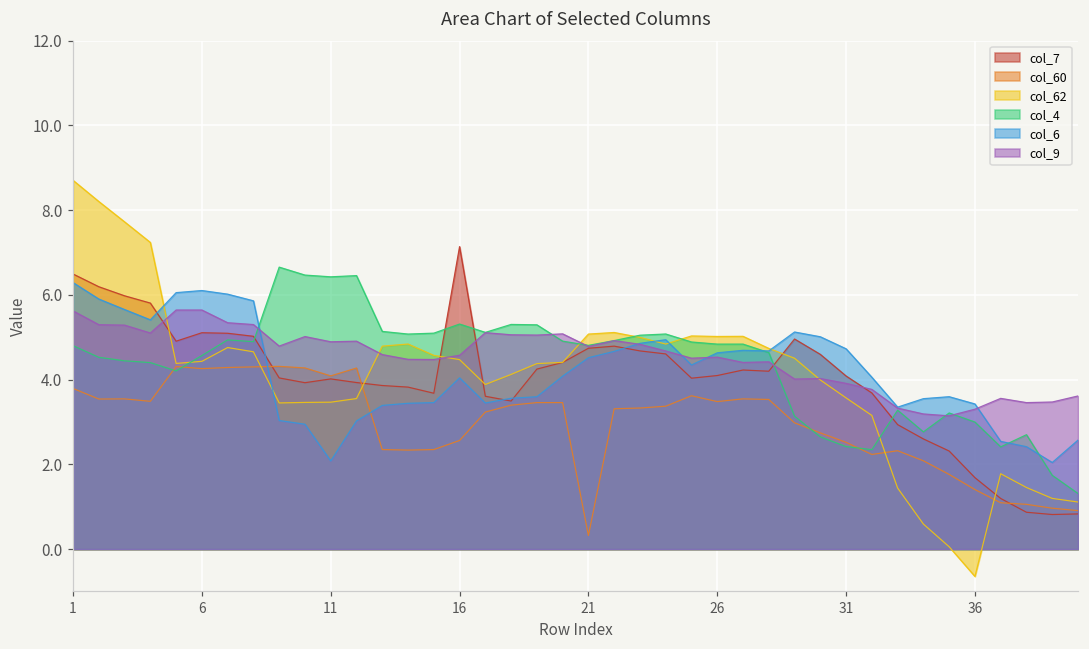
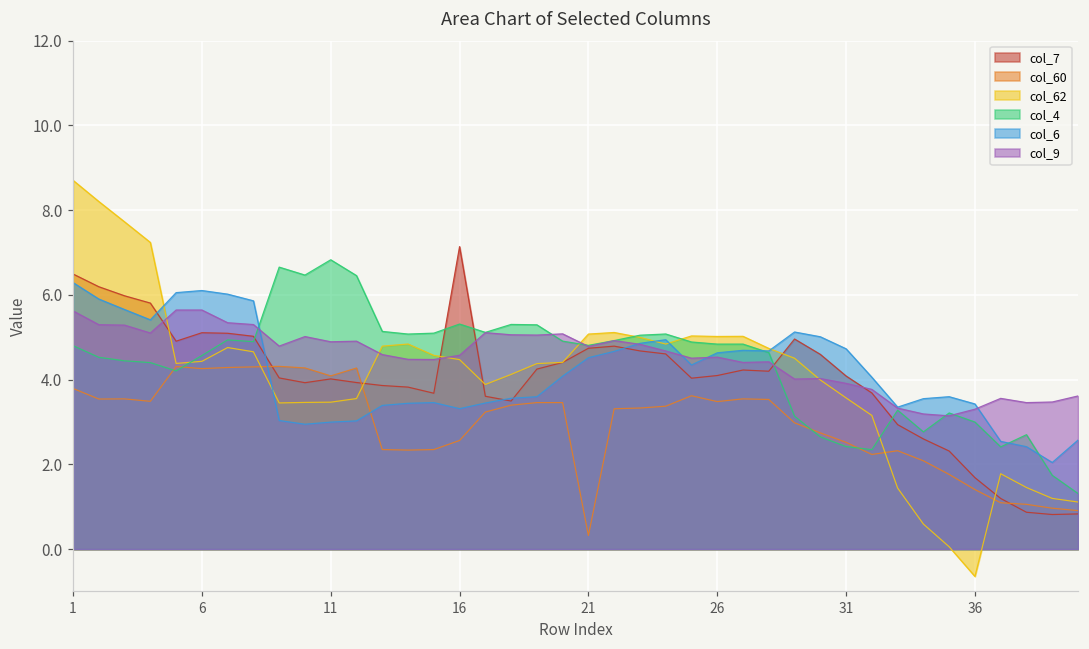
col_4, 11: 6.4 -> 6.8
col_6, 11: 2.1 -> 3.0
col_6, 16: 4.0 -> 3.3
